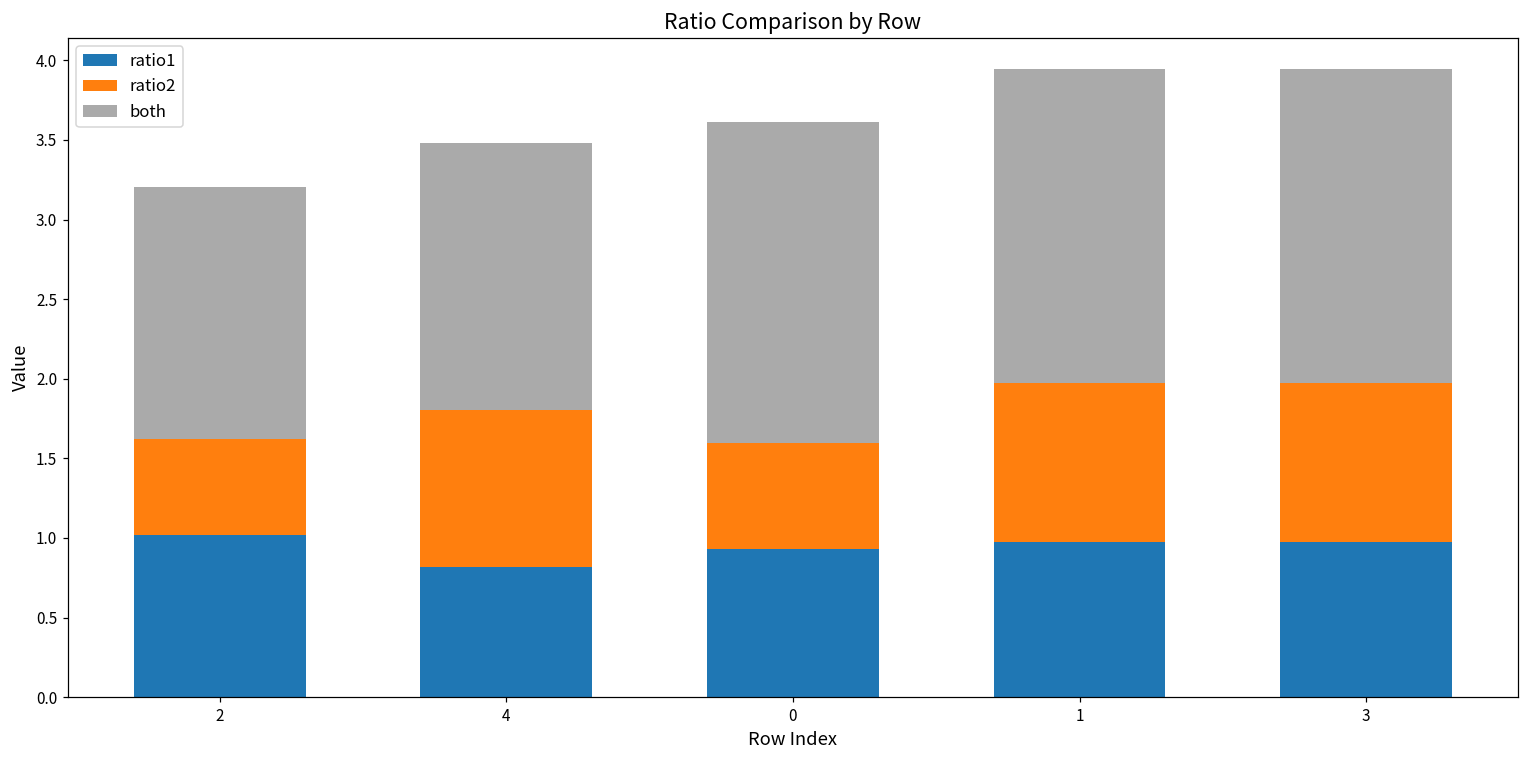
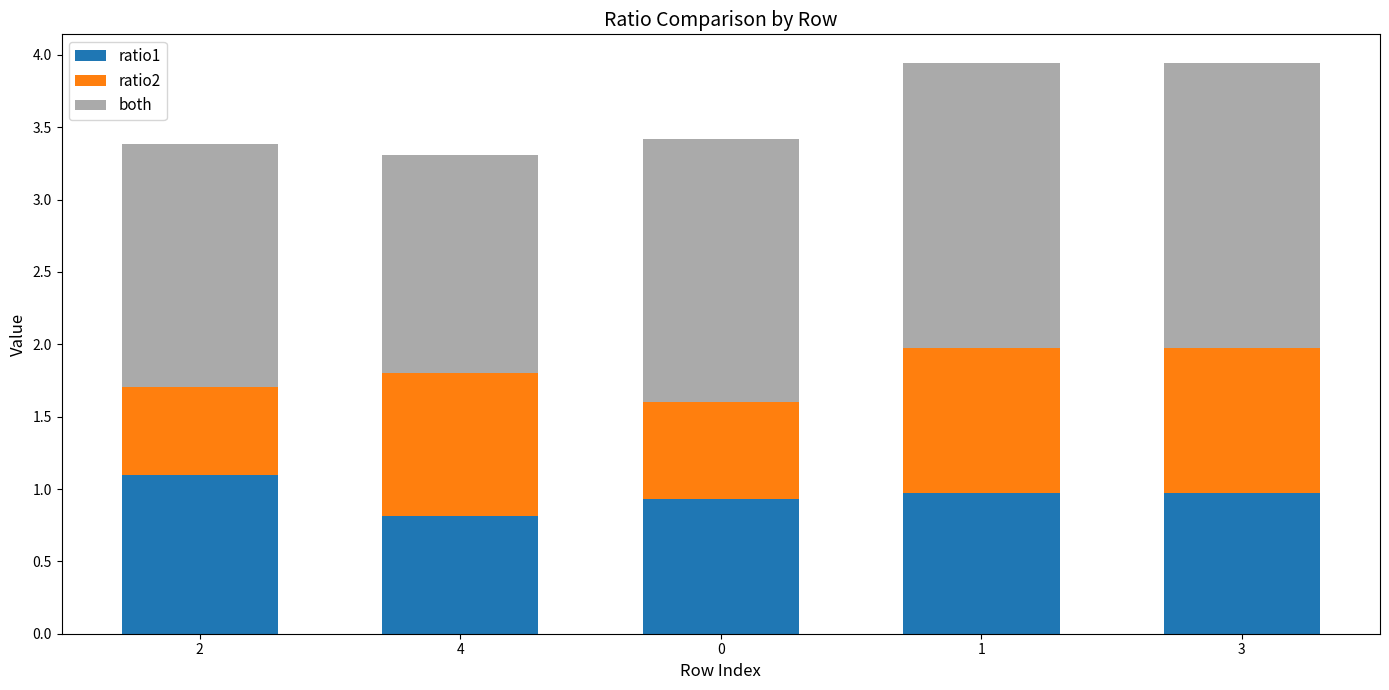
ratio1, 2: 1.02 -> 1.10
both, 2: 1.58 -> 1.68
both, 4: 1.68 -> 1.50
both, 0: 2.02 -> 1.82
